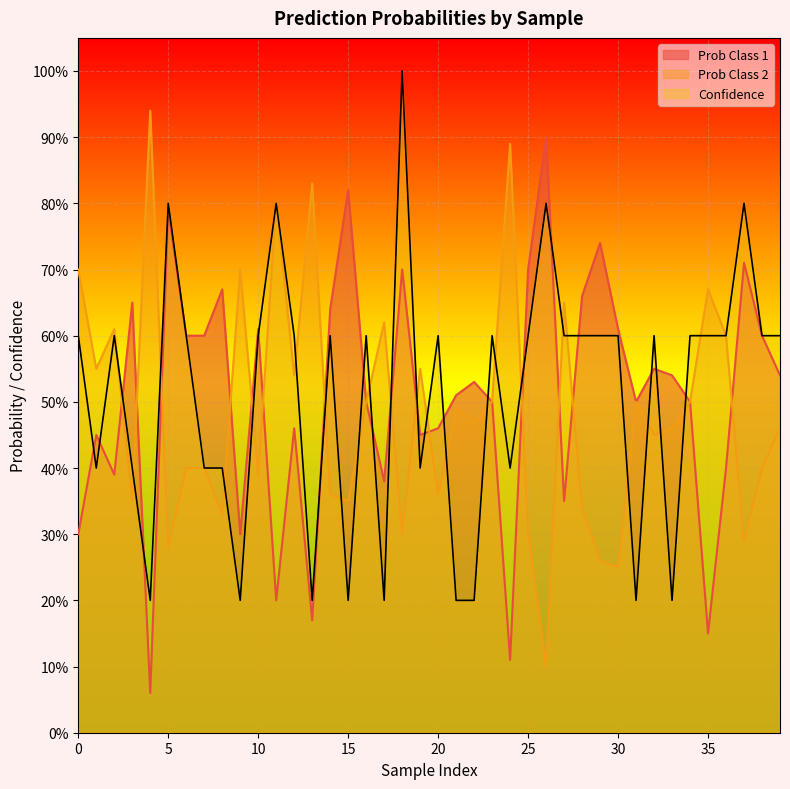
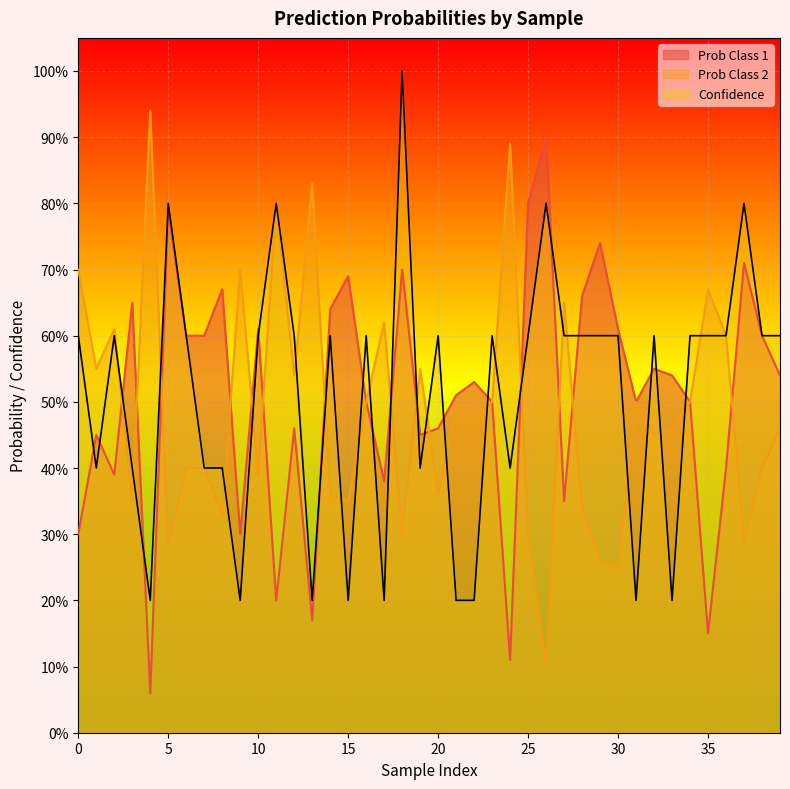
Prob Class 1, 15: 82% -> 69%
Prob Class 1, 25: 70% -> 80%
